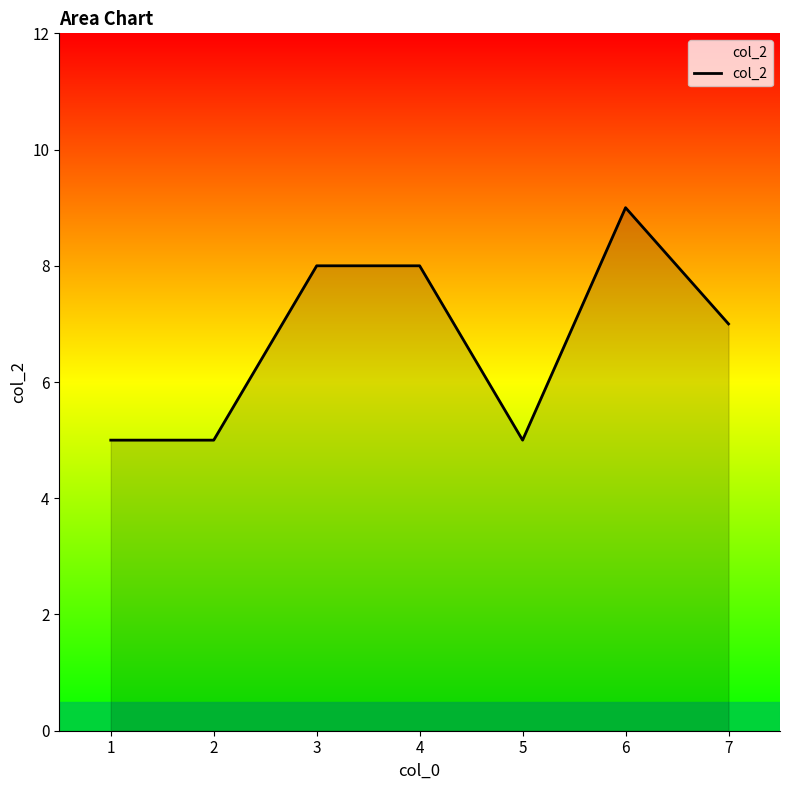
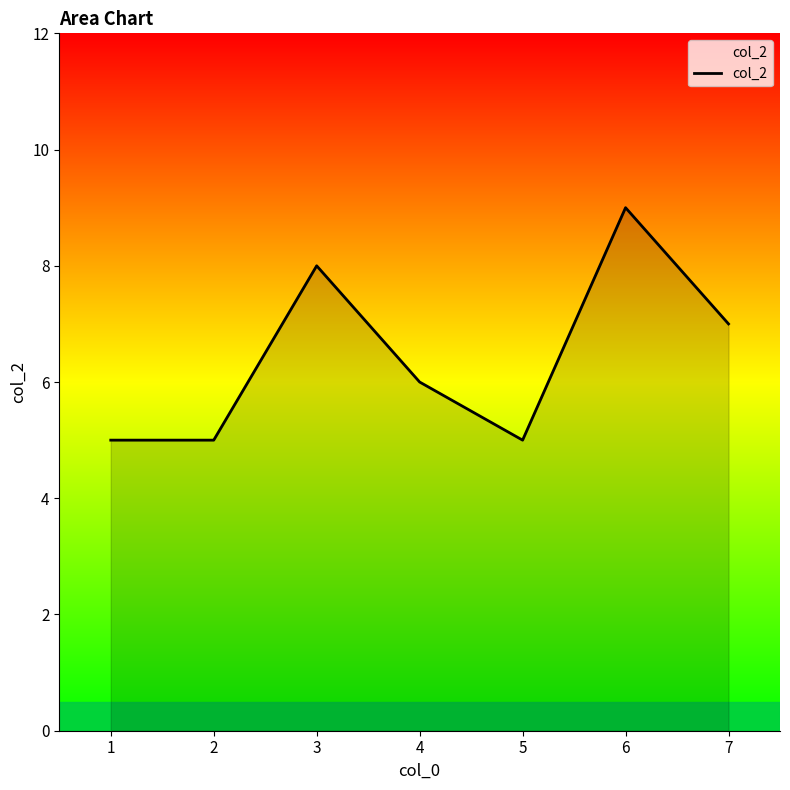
4: 8 -> 6
